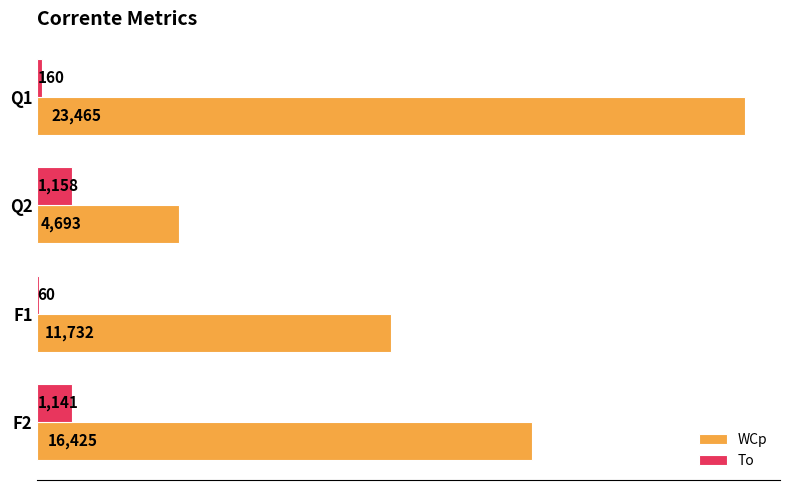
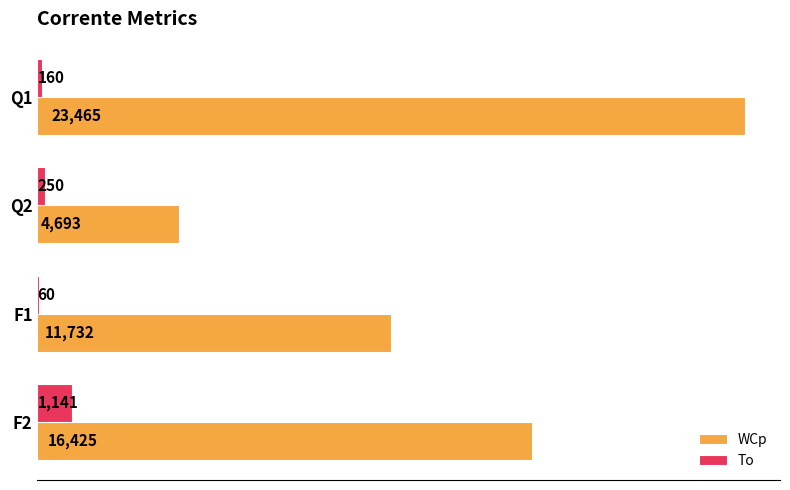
To, Q2: 1,158 -> 250
